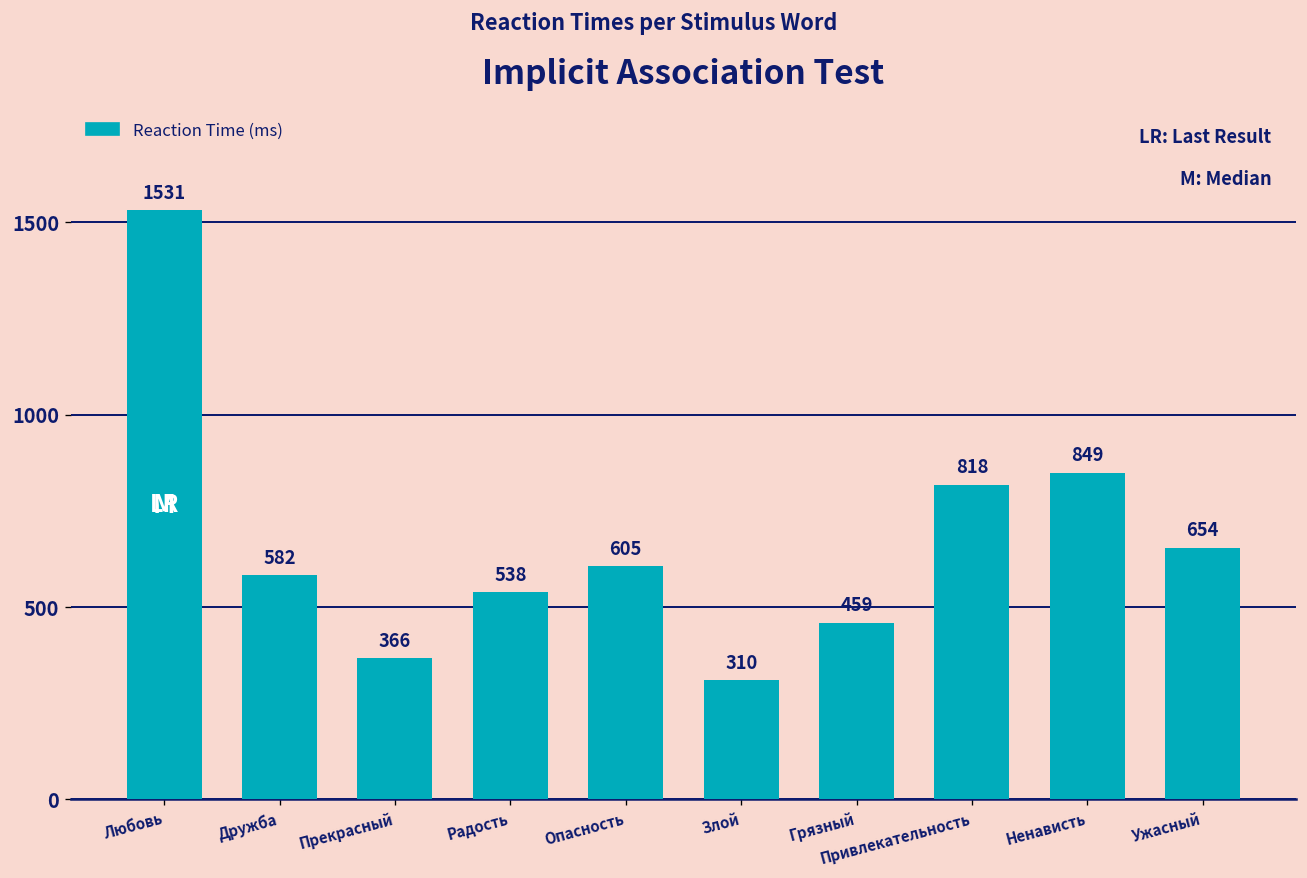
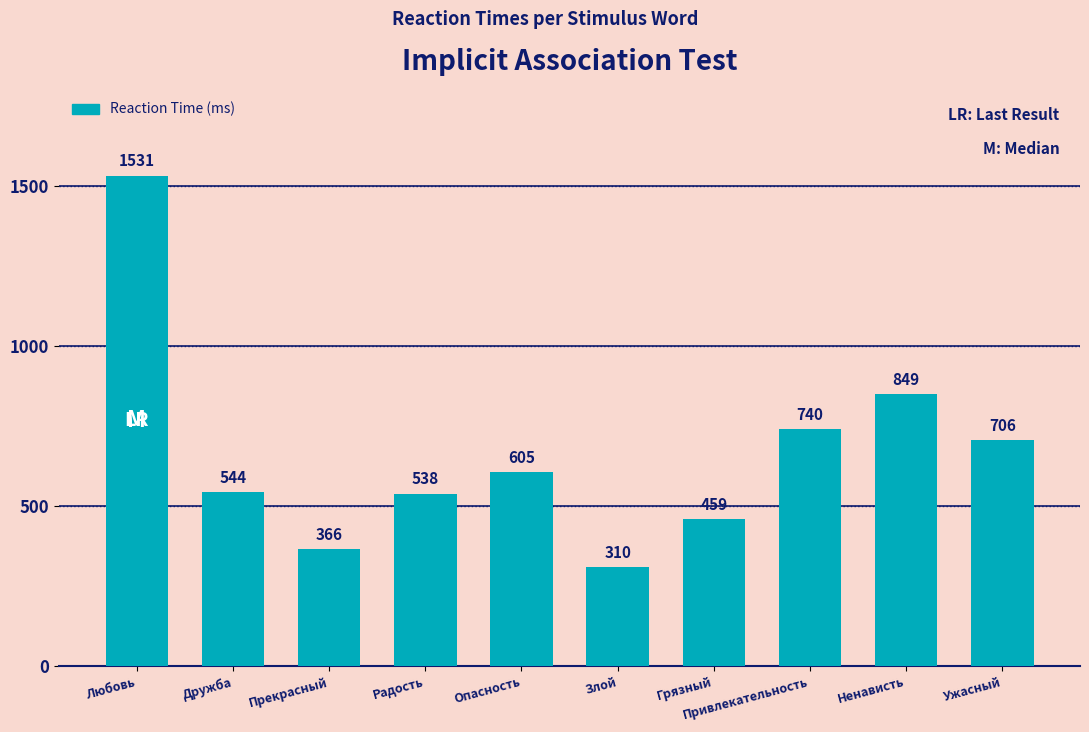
Дружба: 582 -> 544
Привлекательность: 818 -> 740
Ужасный: 654 -> 706
